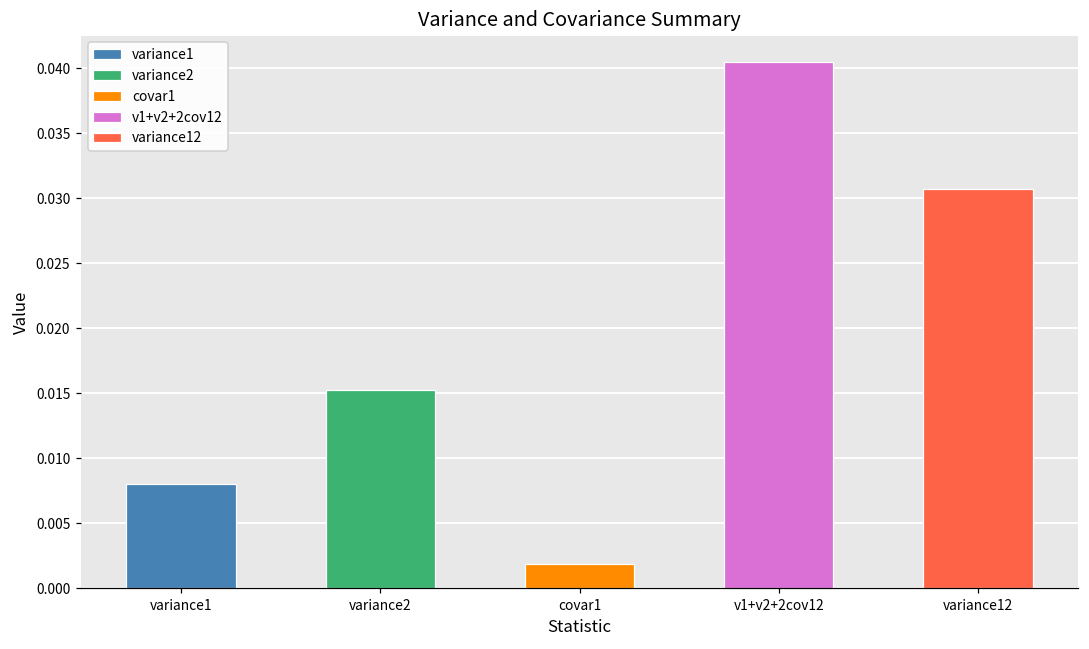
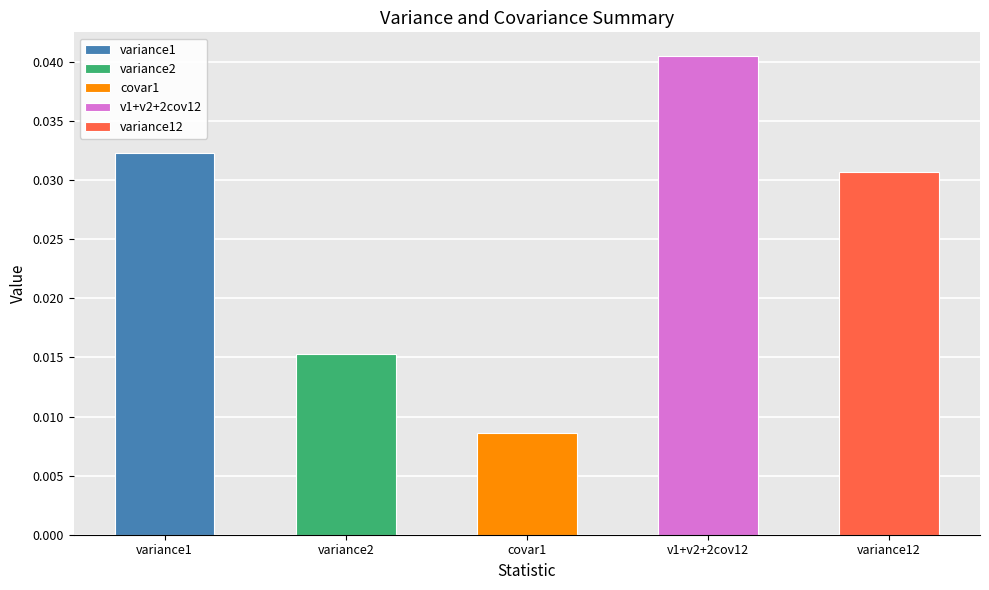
variance1: 0.0080 -> 0.0323
covar1: 0.0018 -> 0.0086
